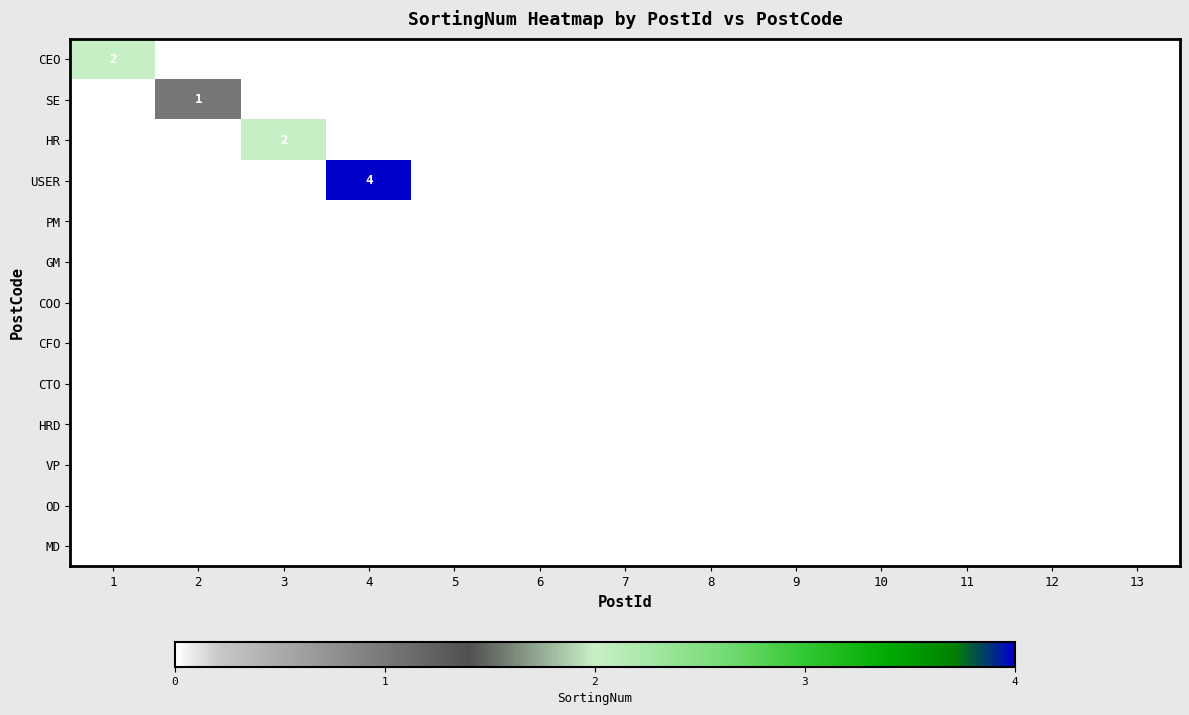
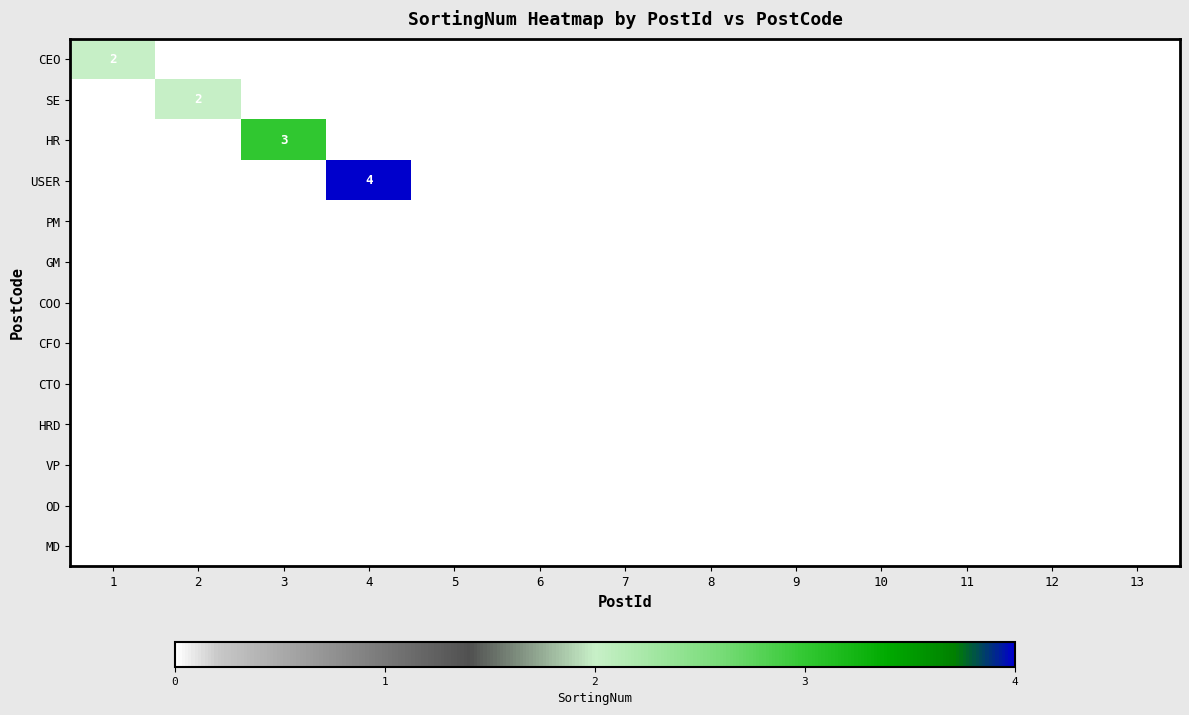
SE, 2: 1 -> 2
HR, 3: 2 -> 3
